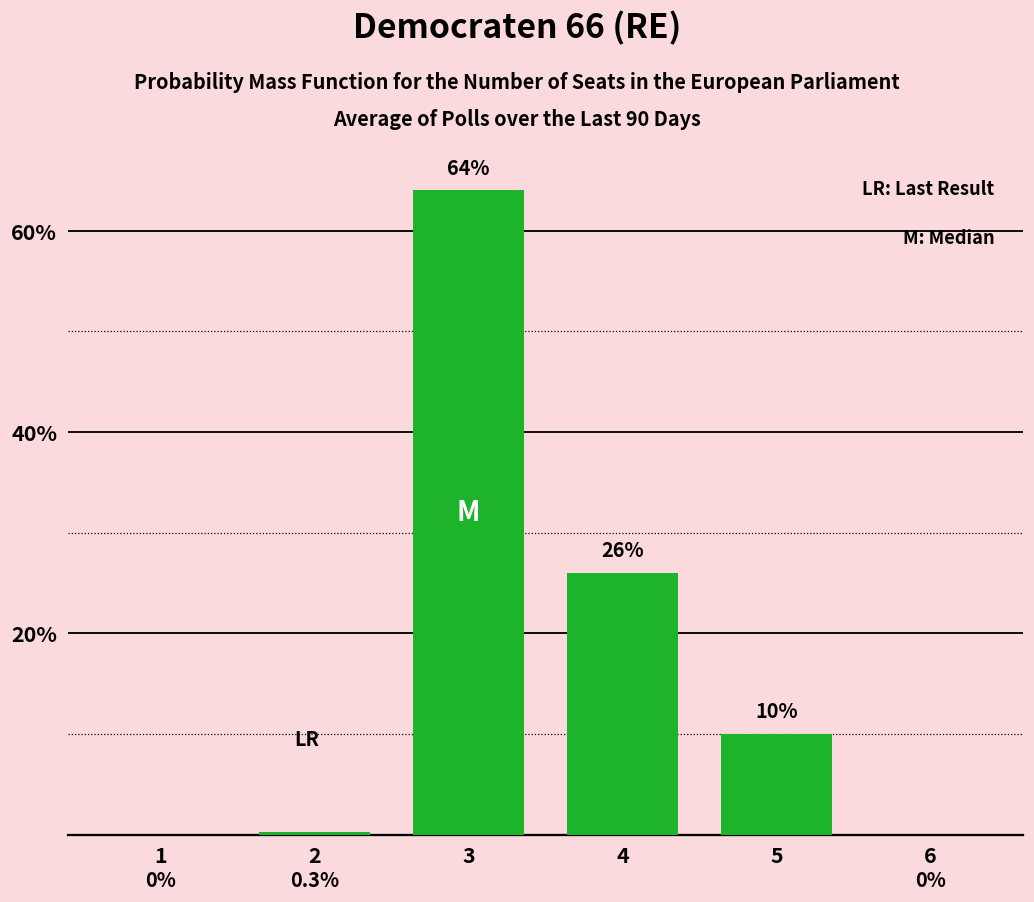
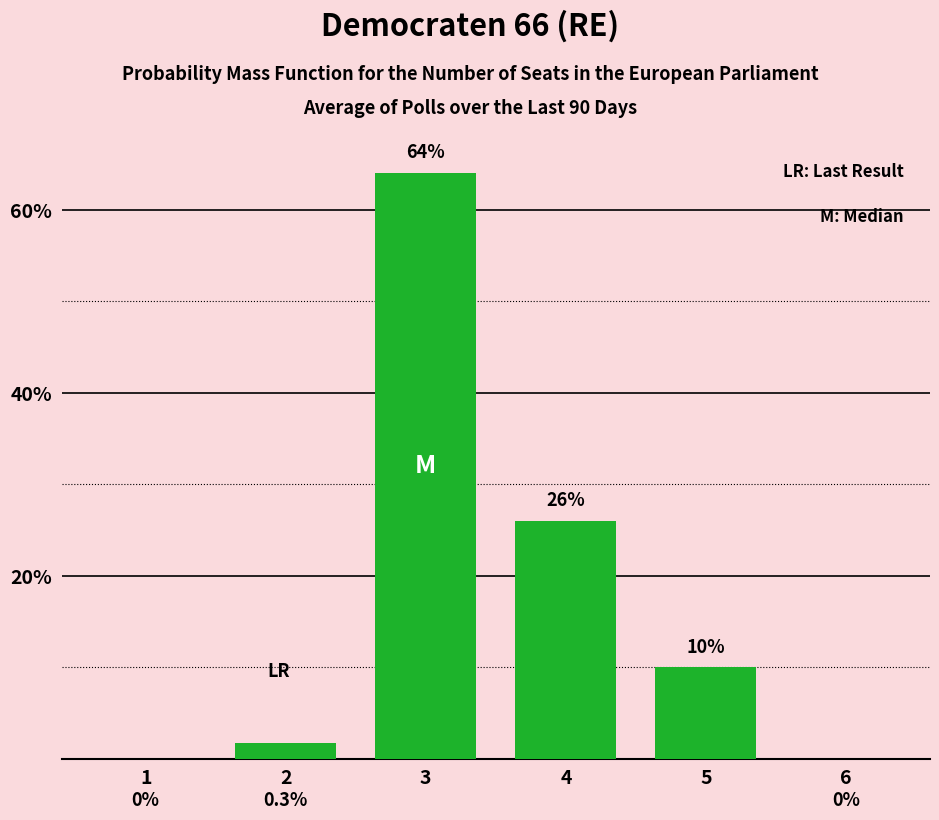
2: 0% -> 2%
